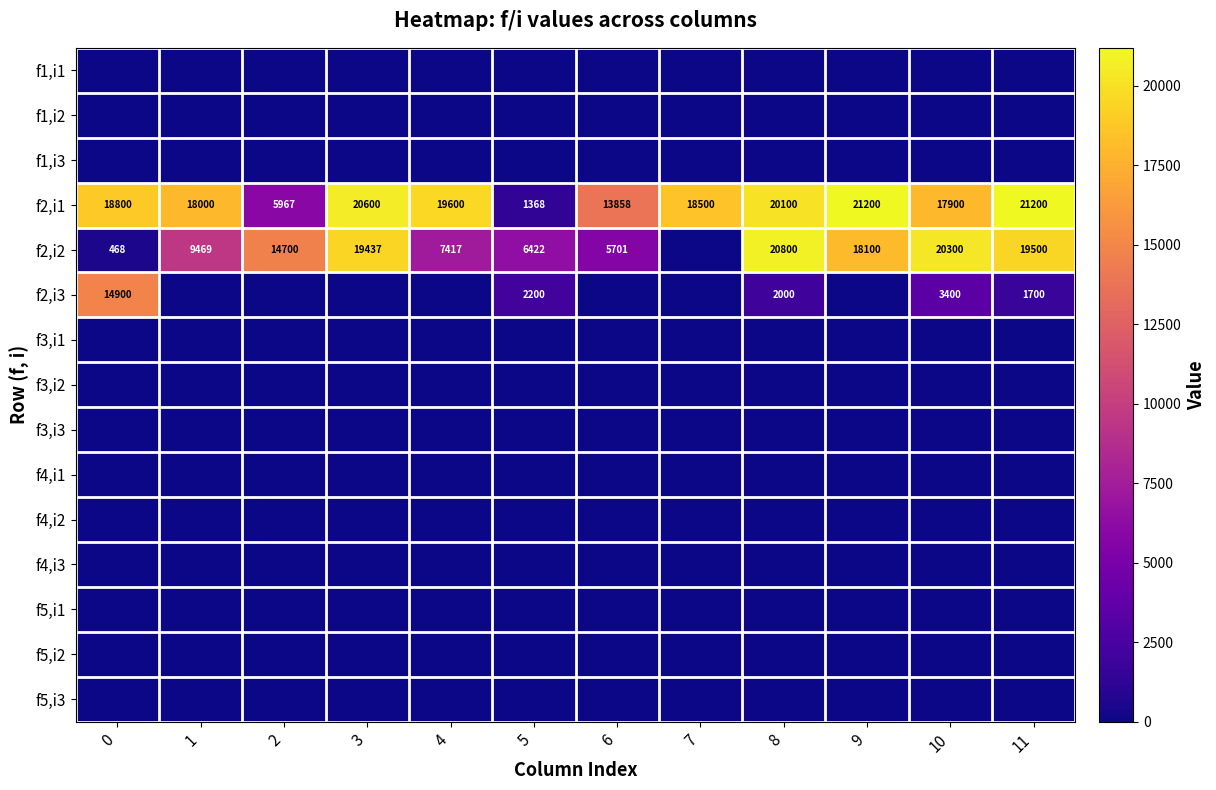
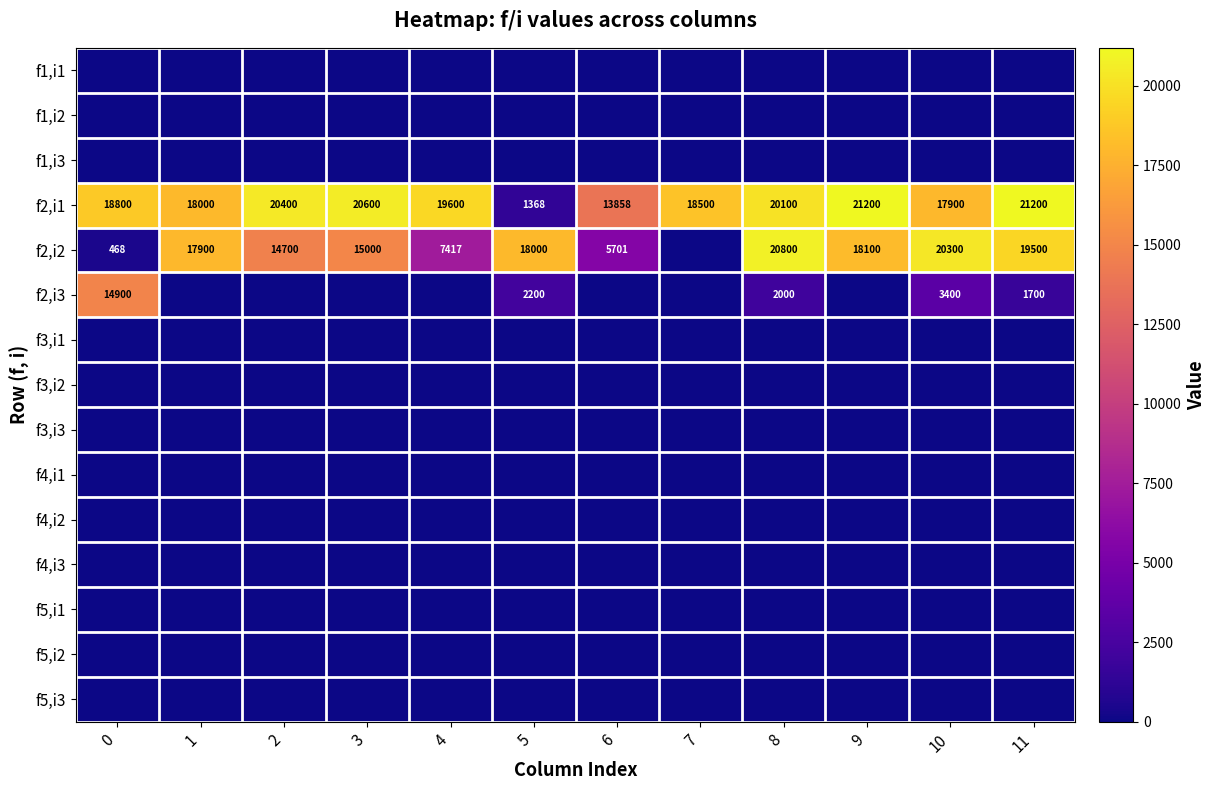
f2,i1, 2: 5967 -> 20400
f2,i2, 1: 9469 -> 17900
f2,i2, 3: 19437 -> 15000
f2,i2, 5: 6422 -> 18000
